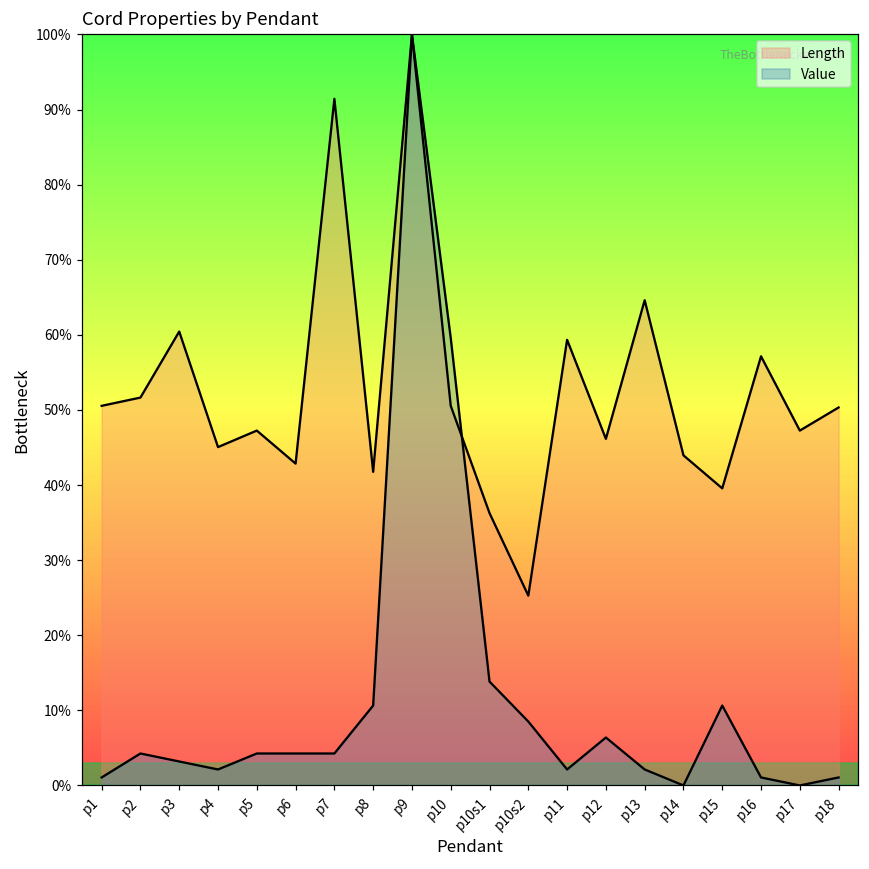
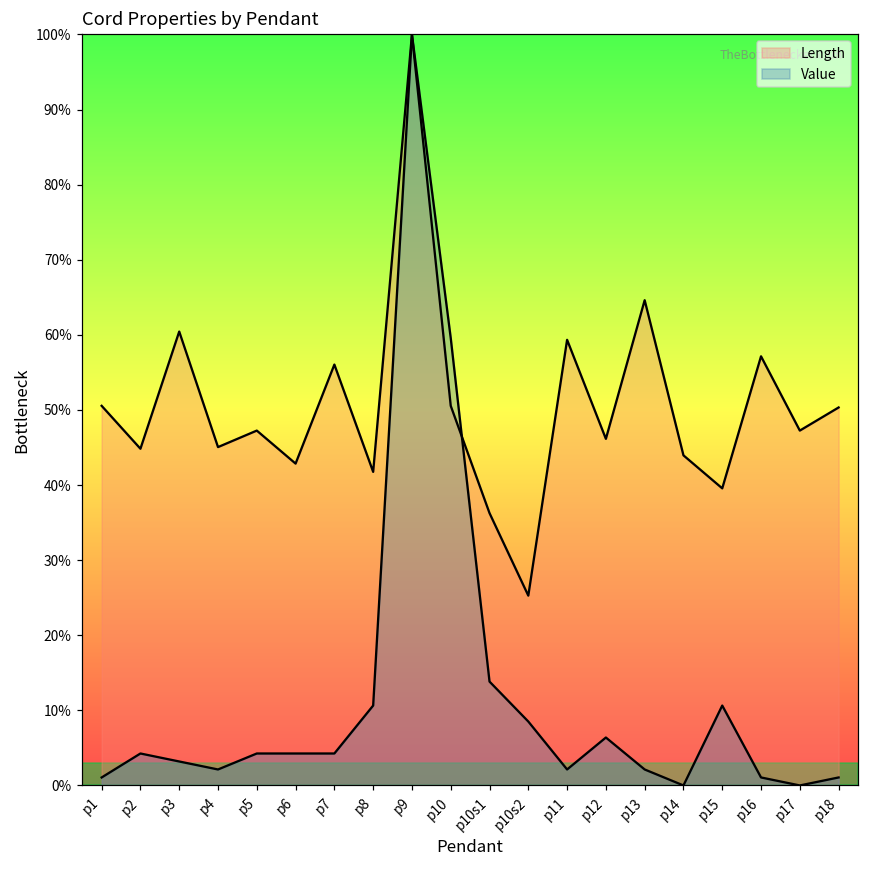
Length, p2: 52% -> 45%
Length, p7: 91% -> 56%
